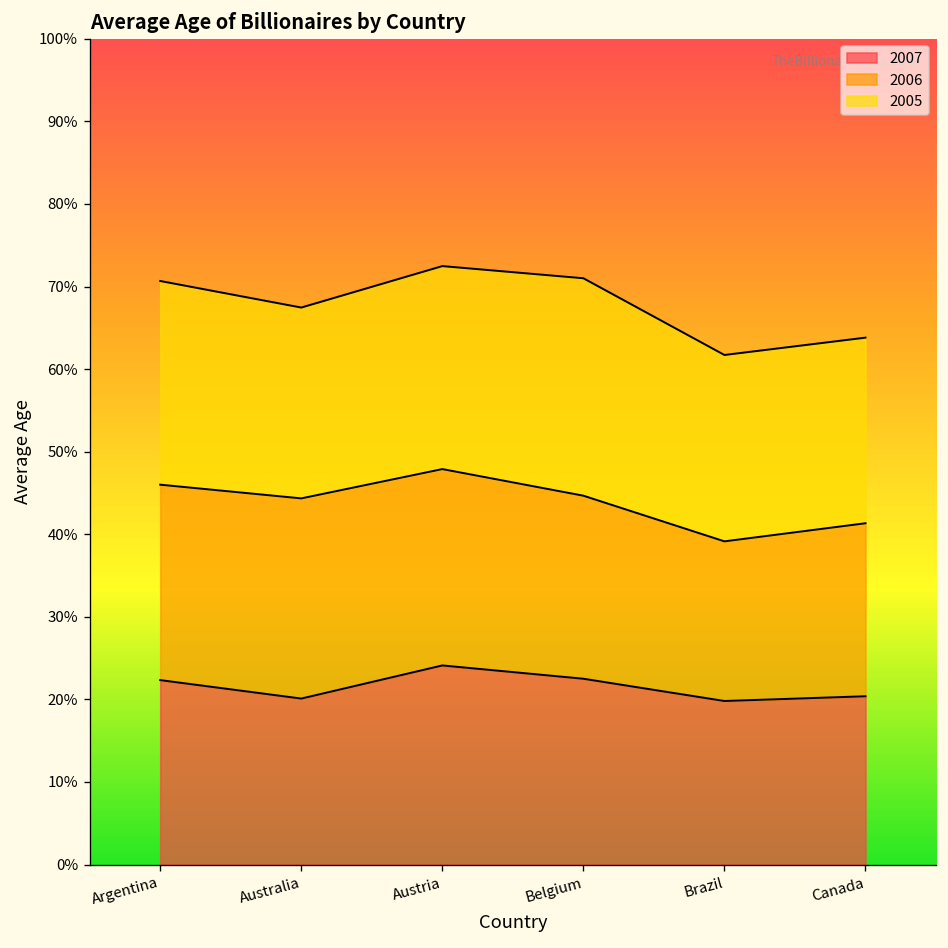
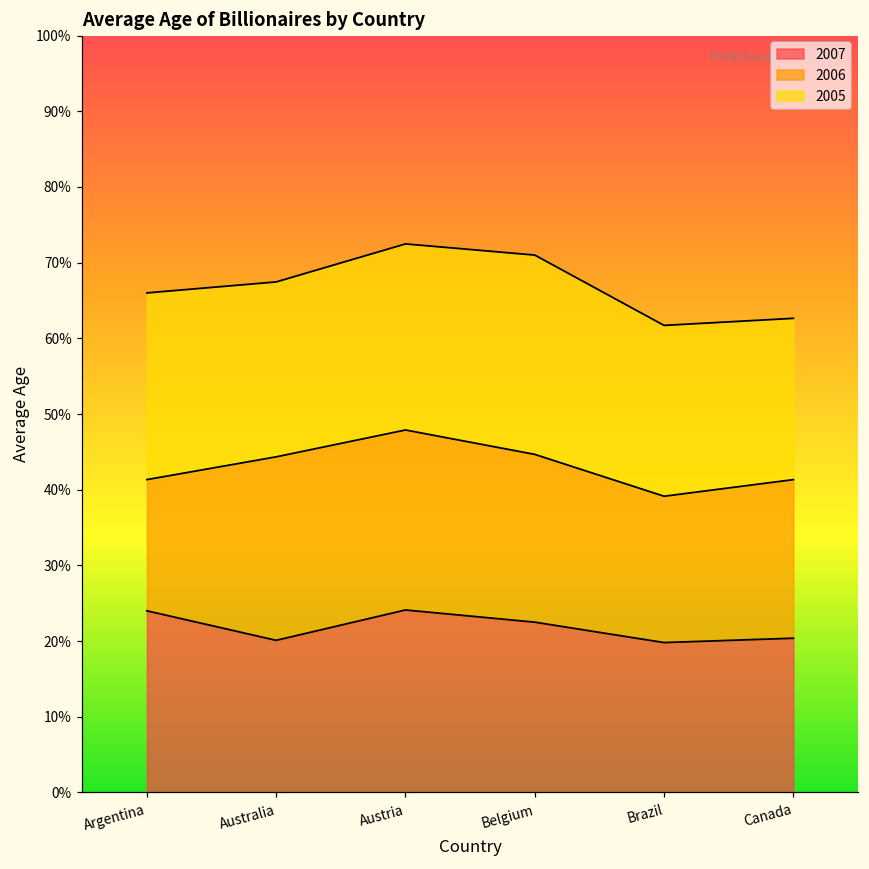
2007, Argentina: 22% -> 24%
2006, Argentina: 24% -> 17%
2005, Canada: 22% -> 21%
